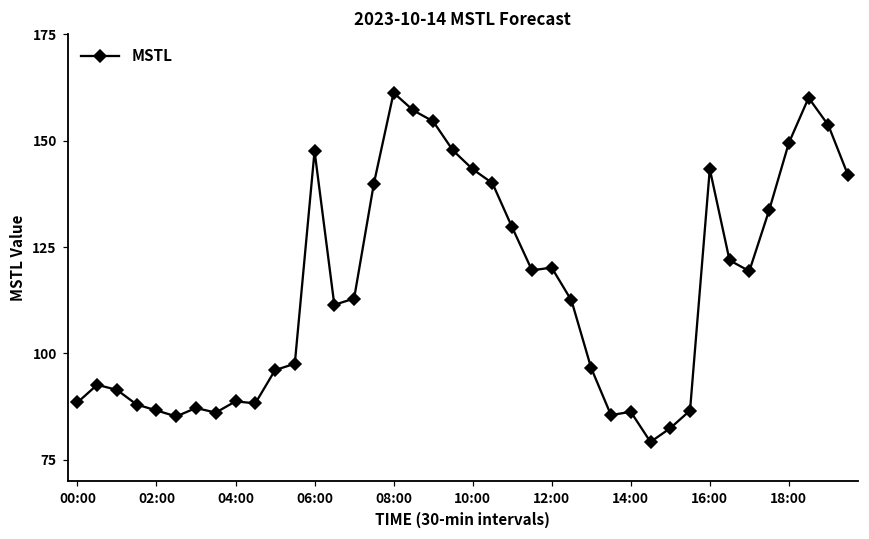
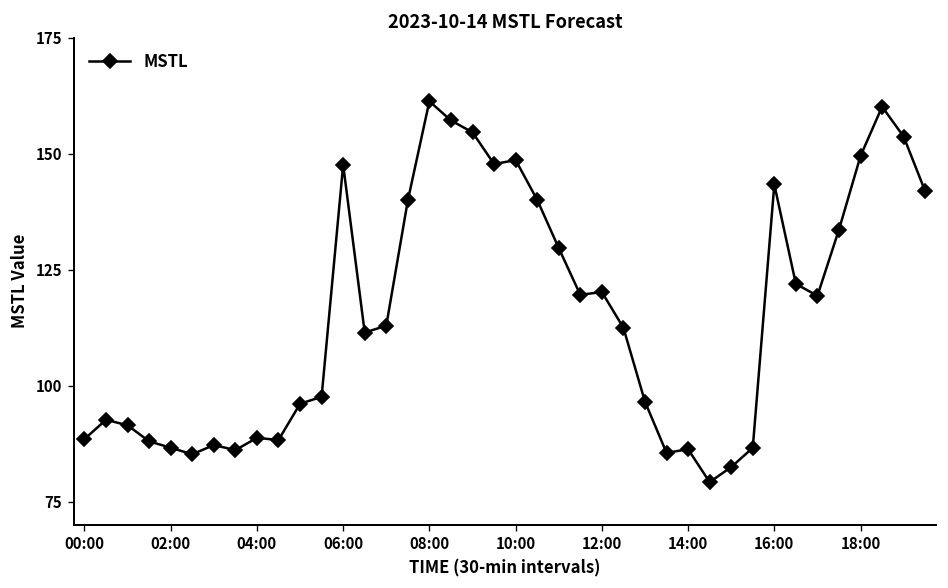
10:00: 143 -> 149
